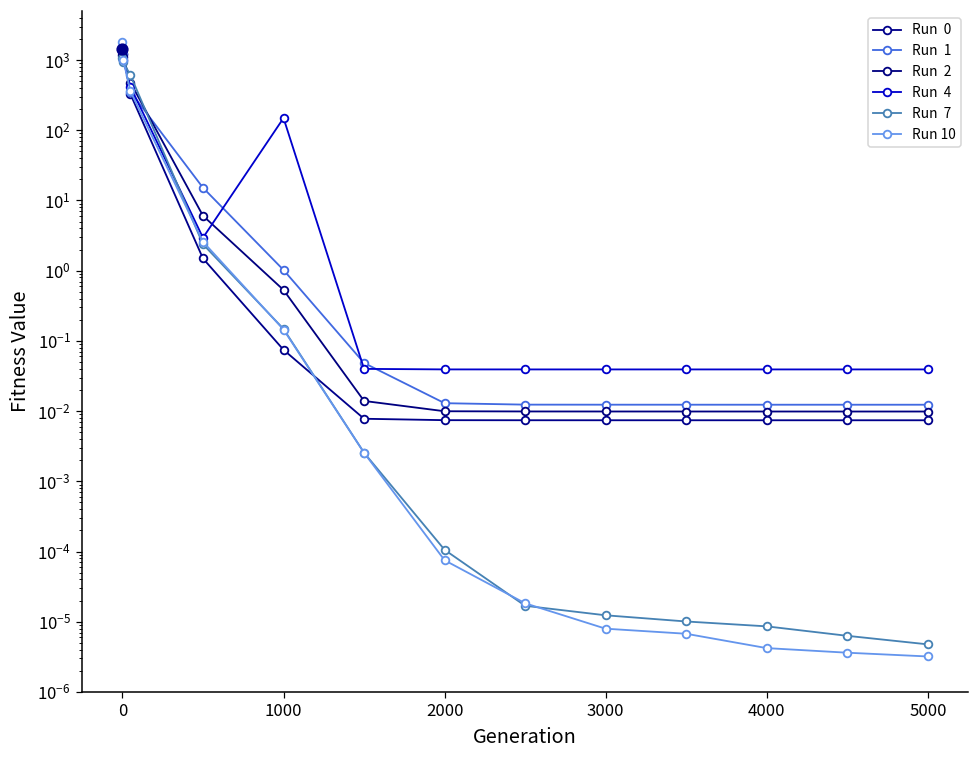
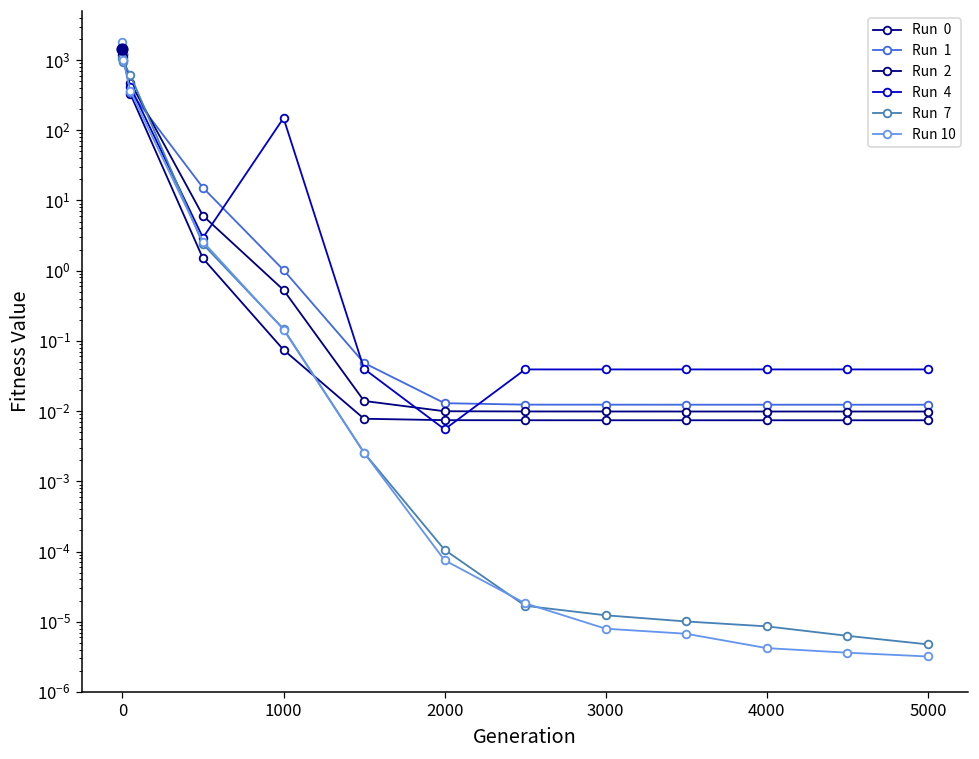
Run 4, 2000: 0.04 -> 0.005
